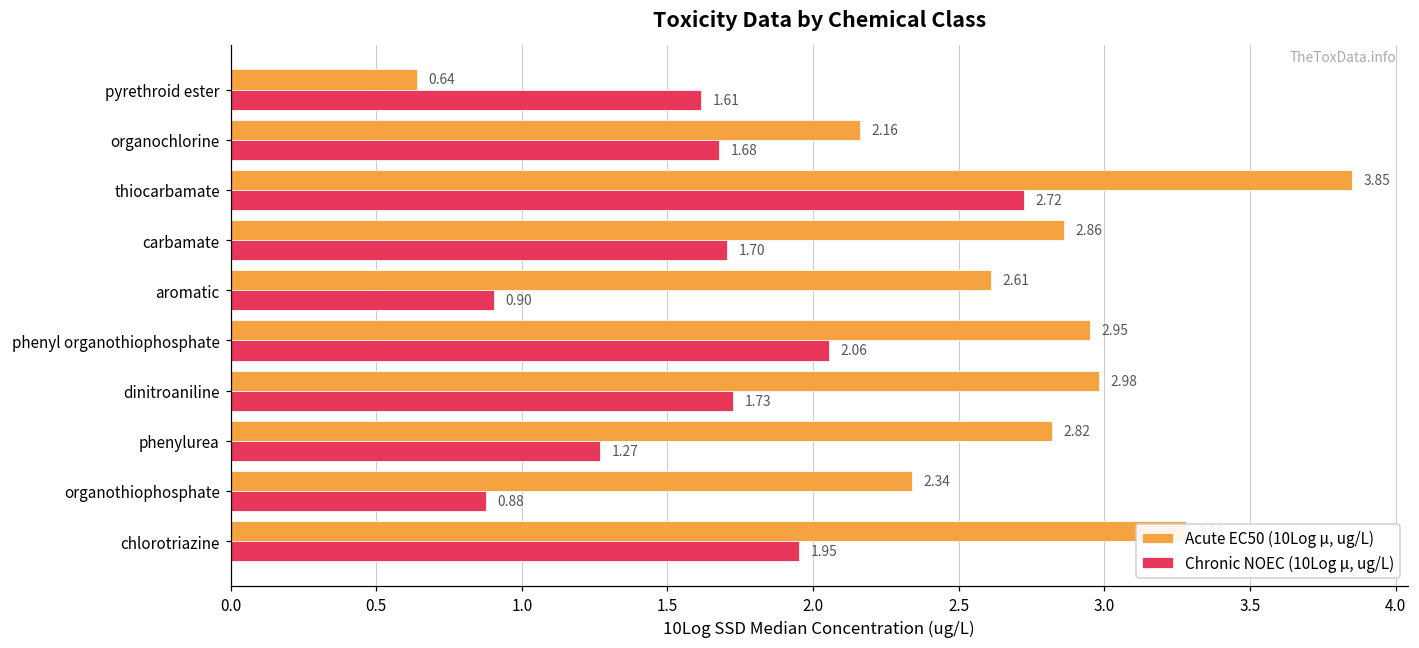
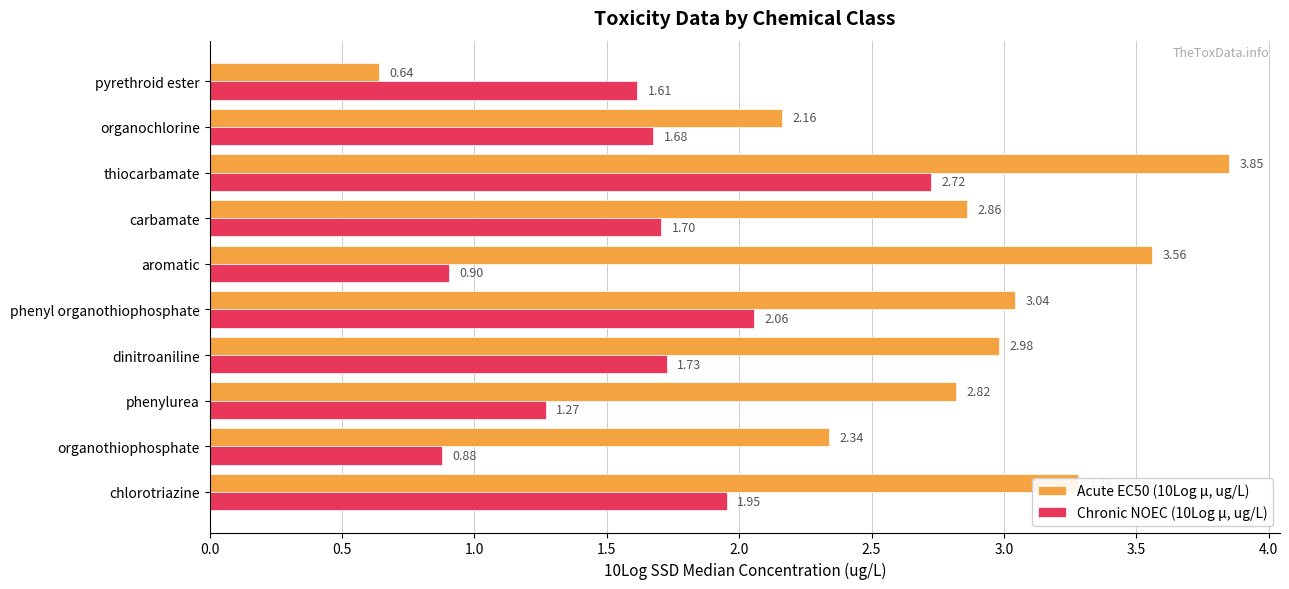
Acute EC50 (10Log μ, ug/L), aromatic: 2.61 -> 3.56
Acute EC50 (10Log μ, ug/L), phenyl organothiophosphate: 2.95 -> 3.04
